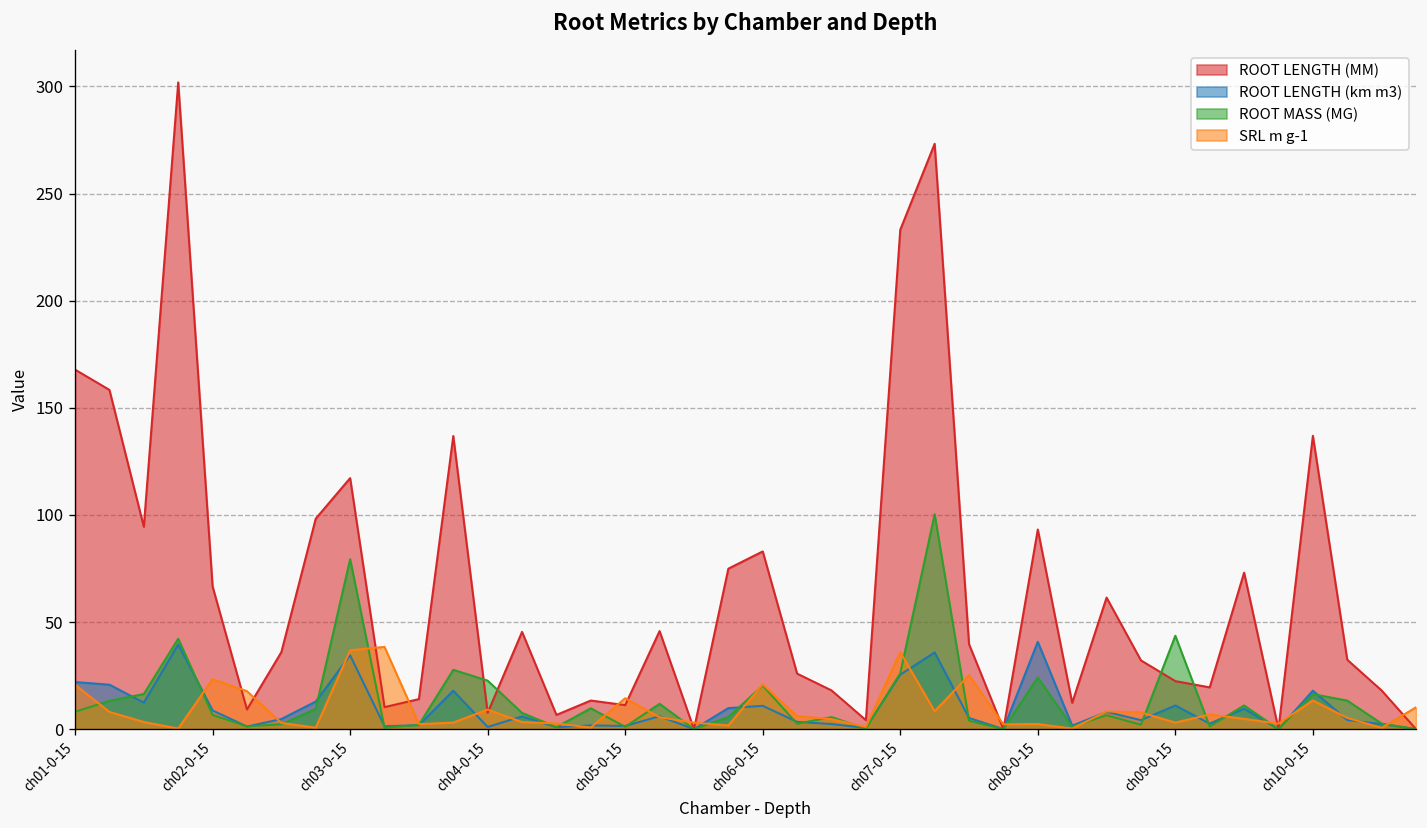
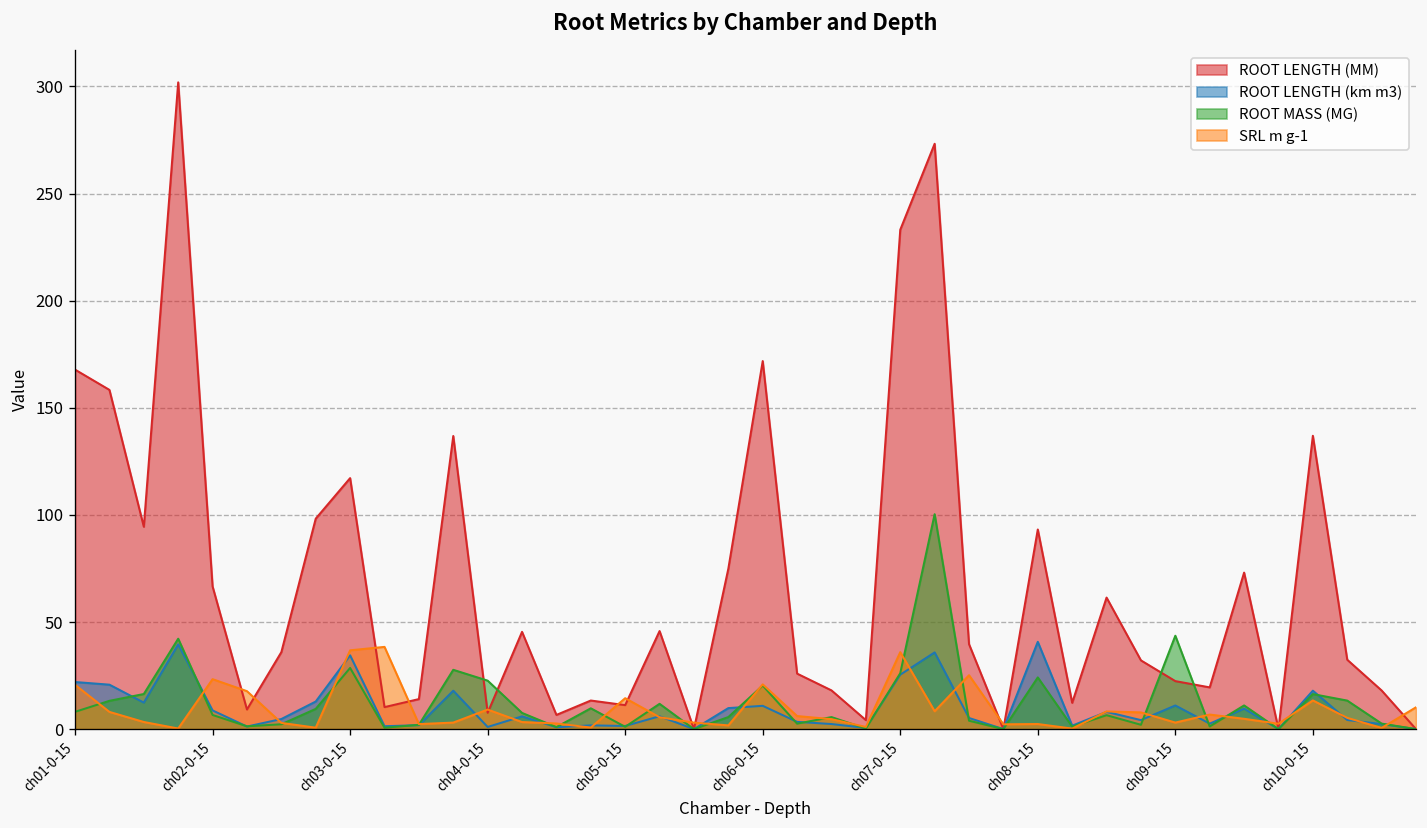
ROOT MASS (MG), ch03-0-15: 79 -> 29
ROOT LENGTH (MM), ch06-0-15: 83 -> 172
